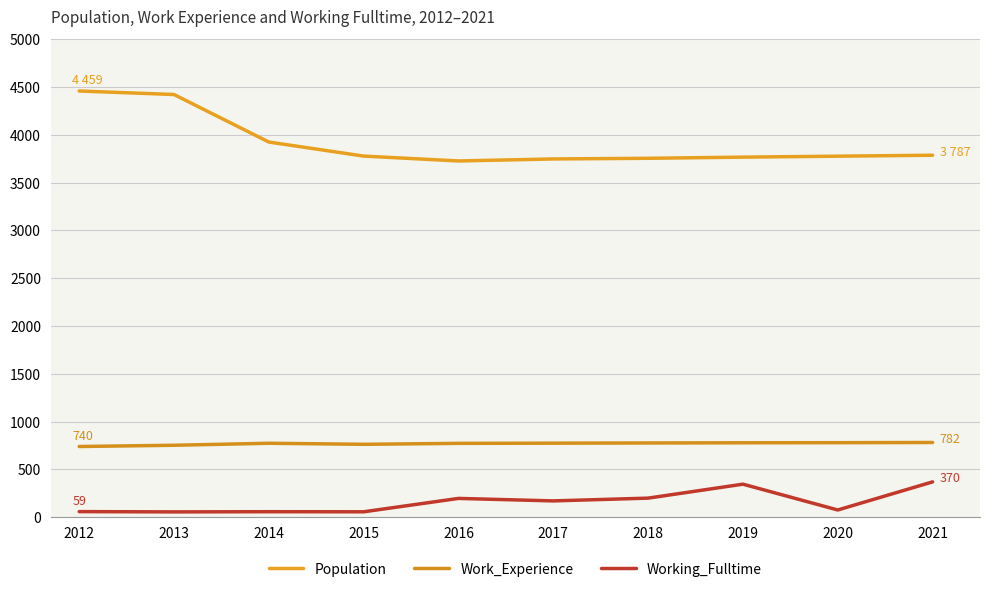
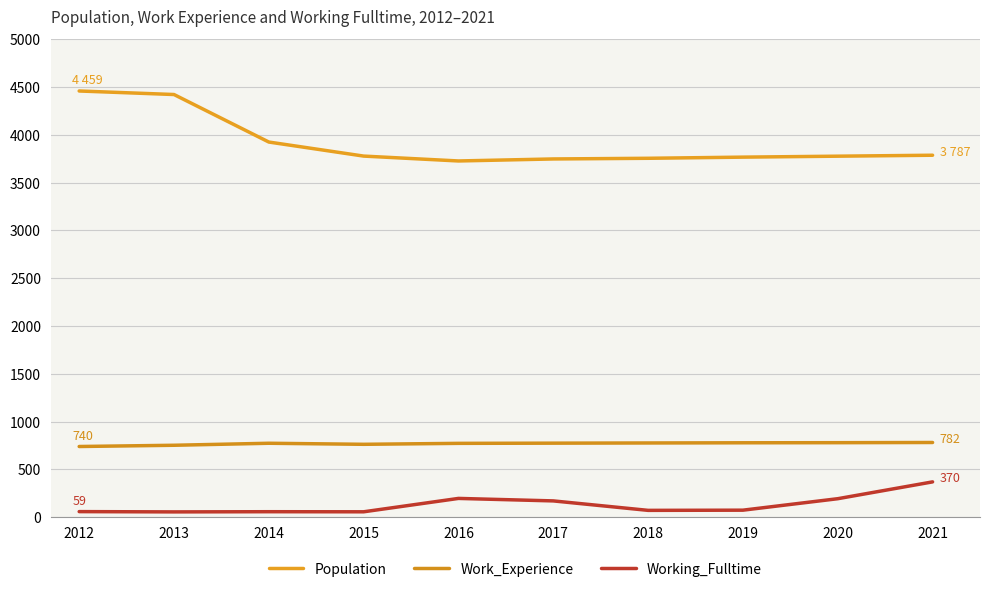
Working_Fulltime, 2018: 200 -> 100
Working_Fulltime, 2019: 300 -> 100
Working_Fulltime, 2020: 100 -> 200
